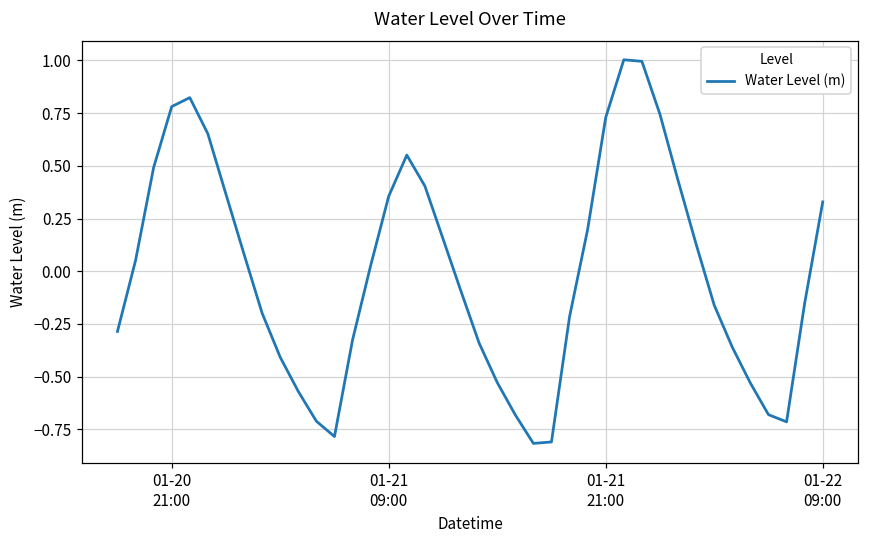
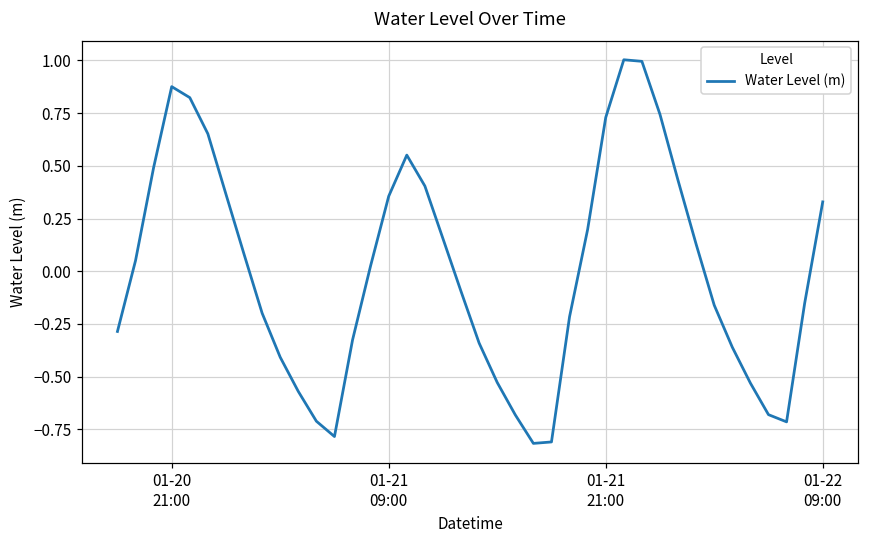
01-20 21:00: 0.78 -> 0.88
